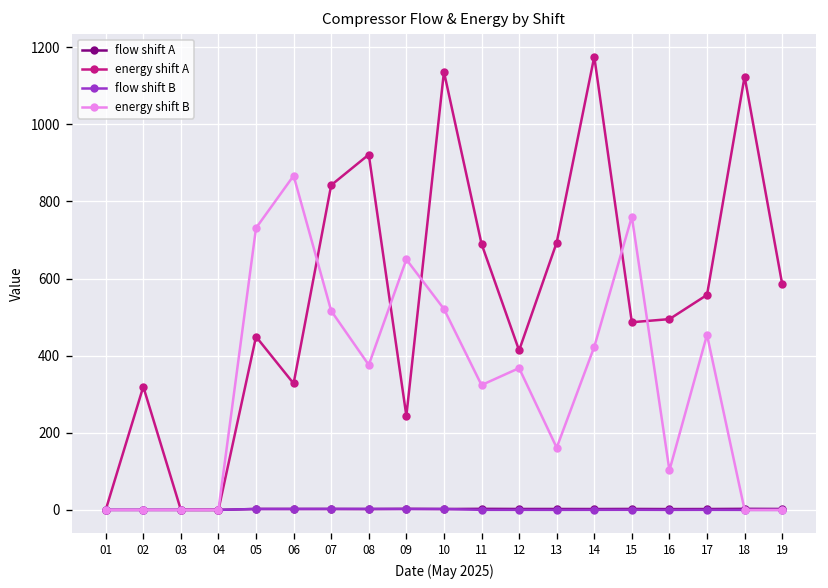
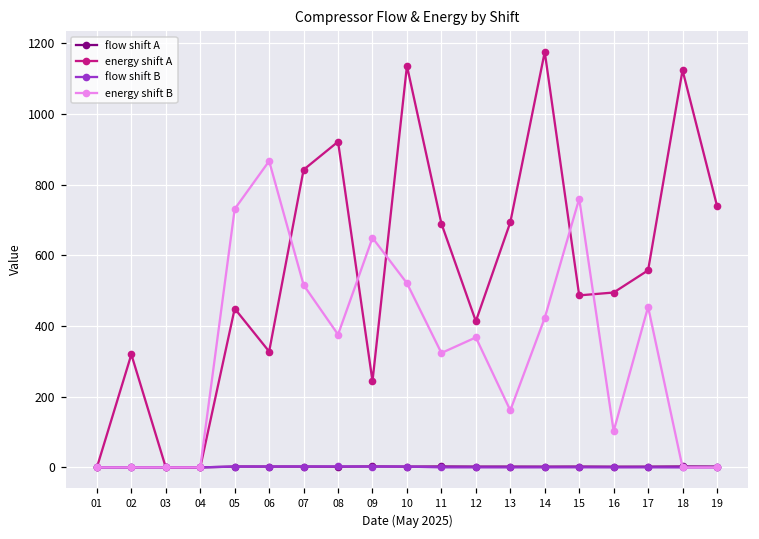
energy shift A, 19: 590 -> 740
